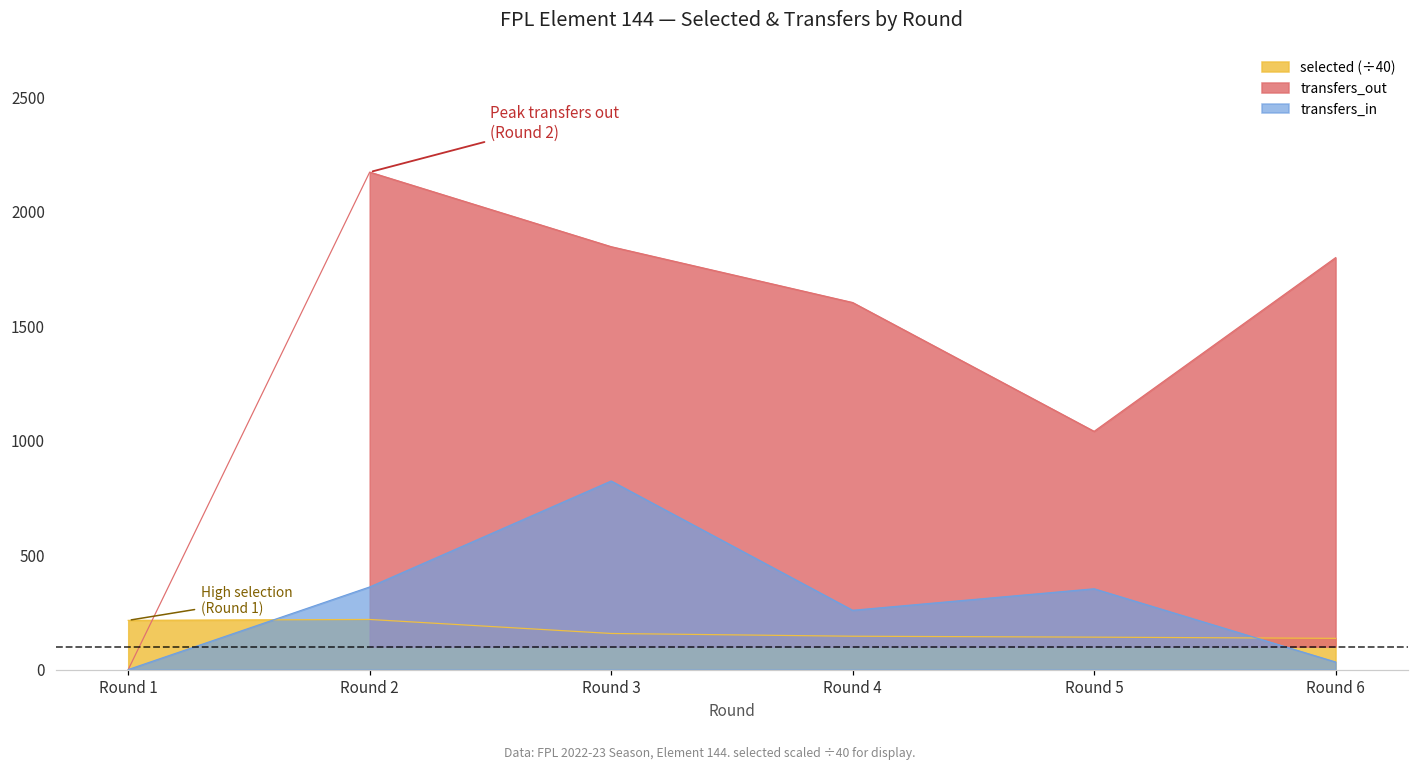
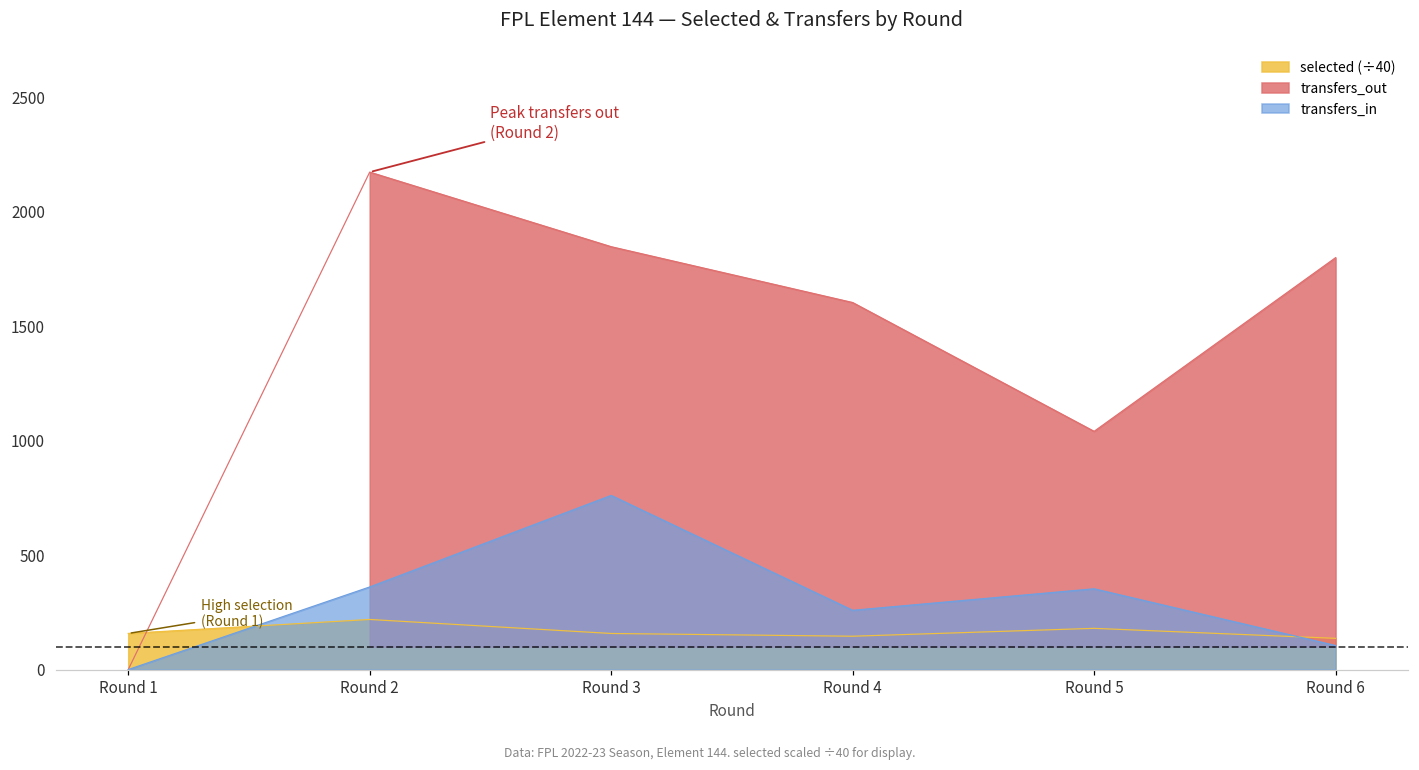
selected (÷40), Round 1: 210 -> 160
transfers_in, Round 3: 820 -> 760
selected (÷40), Round 5: 140 -> 180
transfers_in, Round 6: 30 -> 110
